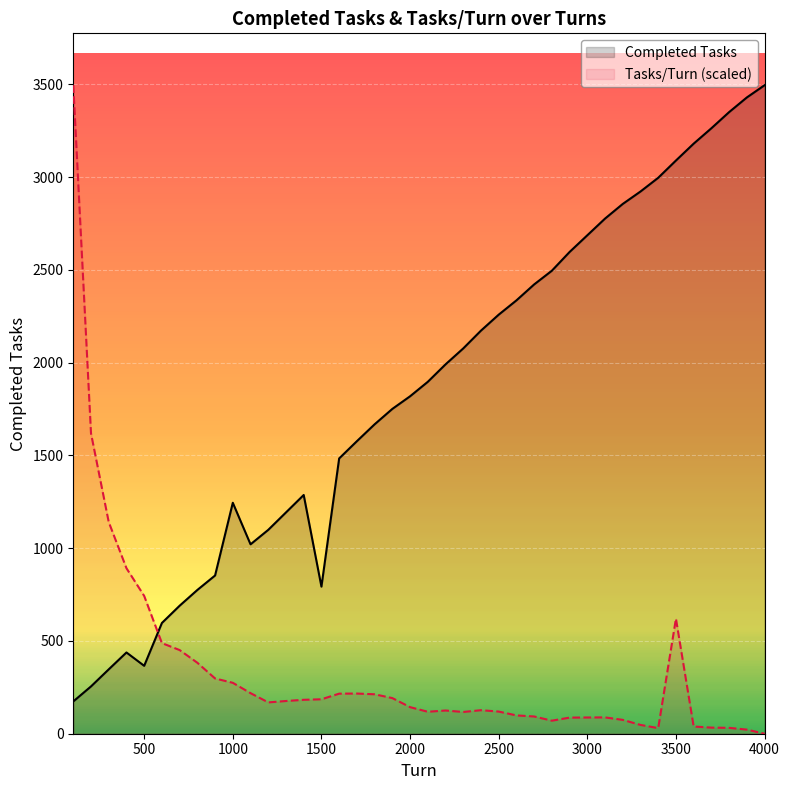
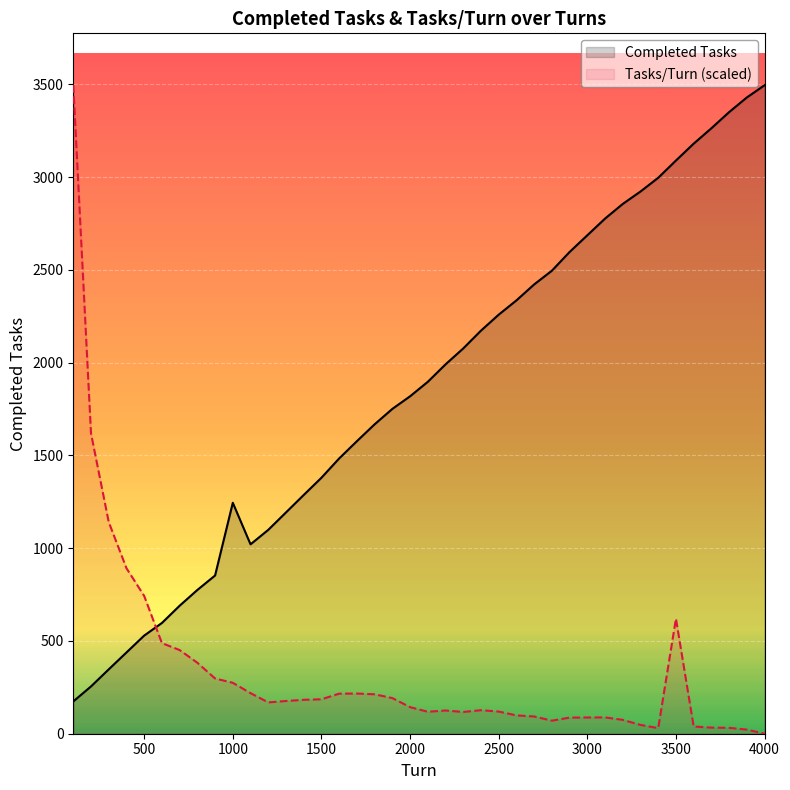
Completed Tasks, 500: 370 -> 530
Completed Tasks, 1500: 790 -> 1380
